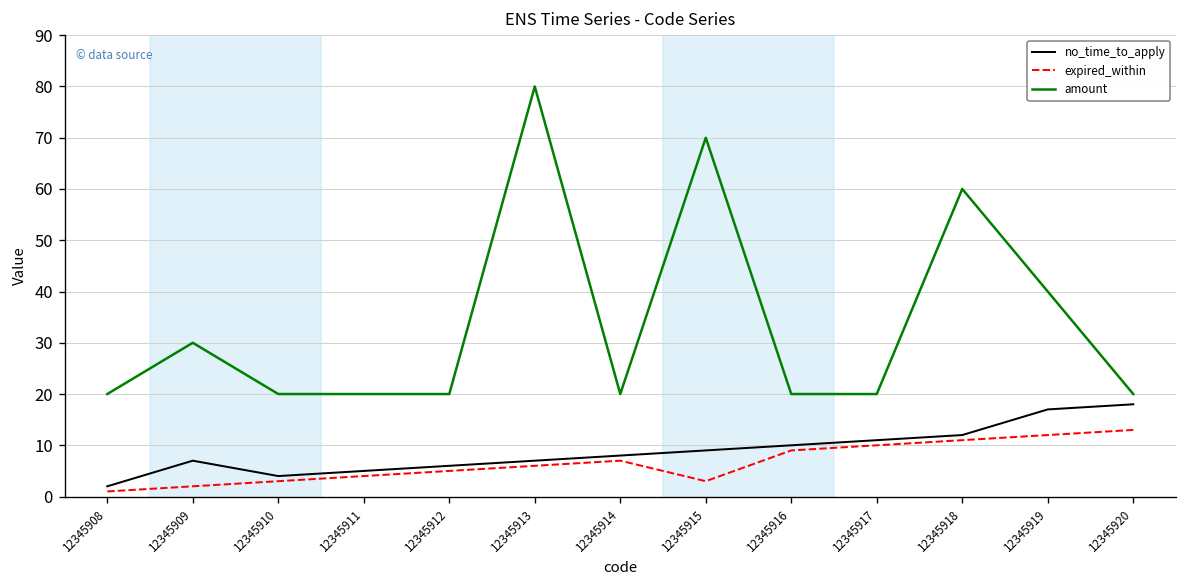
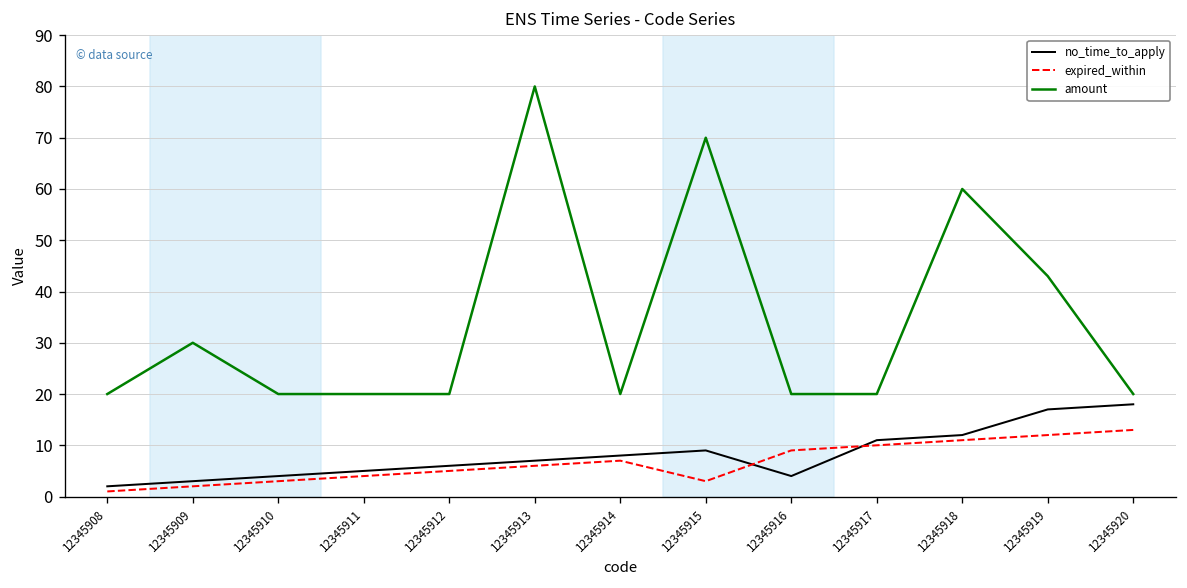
no_time_to_apply, 12345909: 7 -> 3
no_time_to_apply, 12345916: 10 -> 4
amount, 12345919: 40 -> 43
